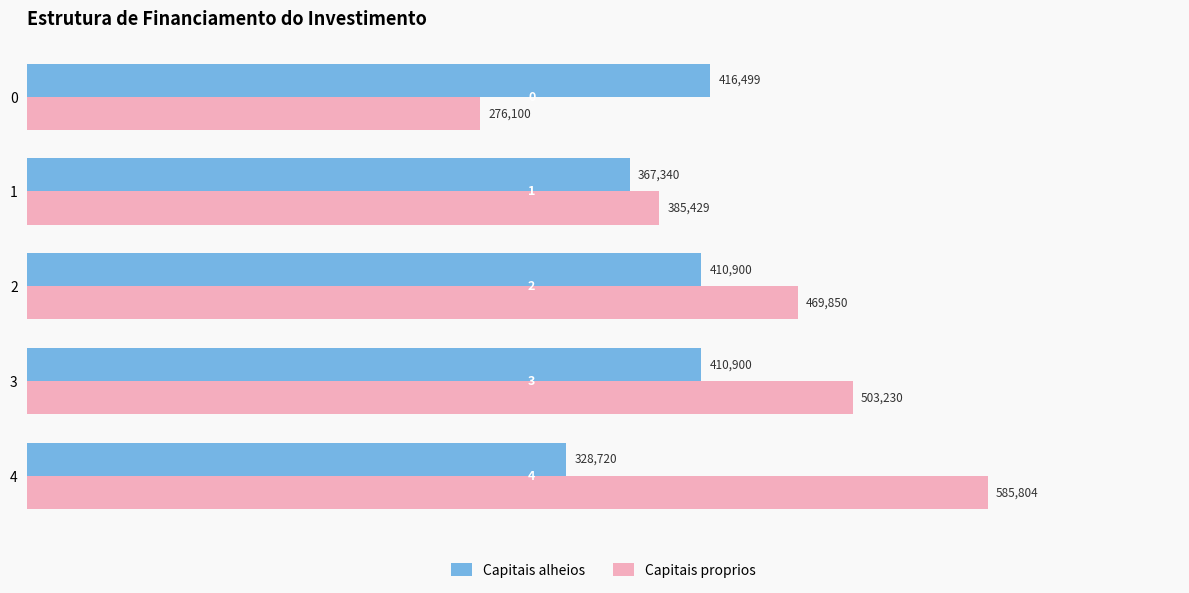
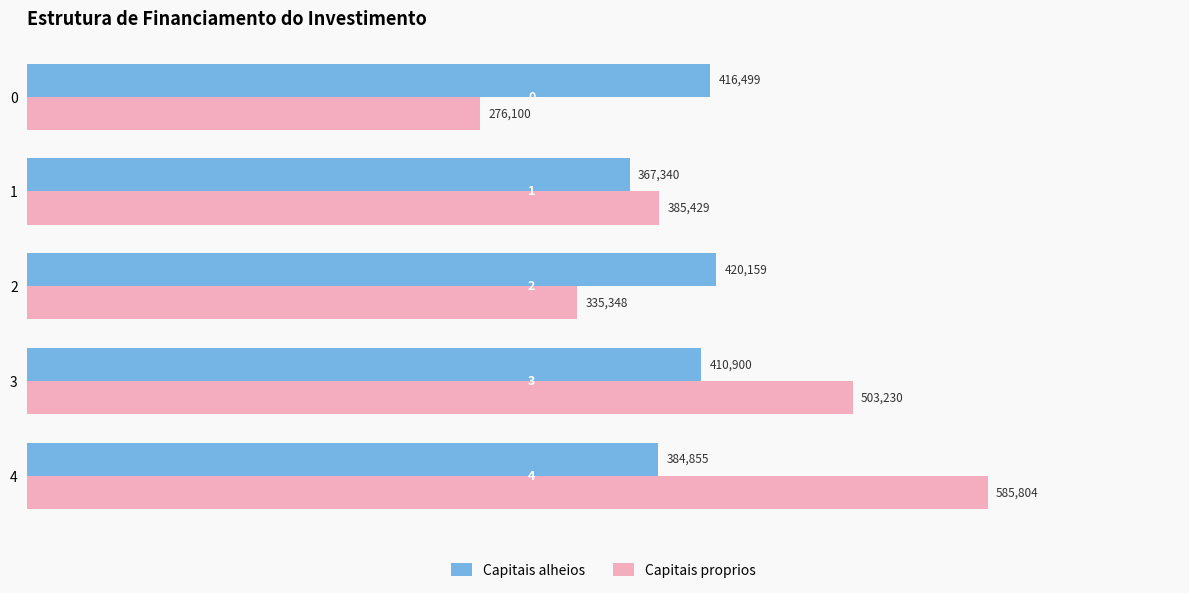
Capitais alheios, 2: 410,900 -> 420,159
Capitais proprios, 2: 469,850 -> 335,348
Capitais alheios, 4: 328,720 -> 384,855
